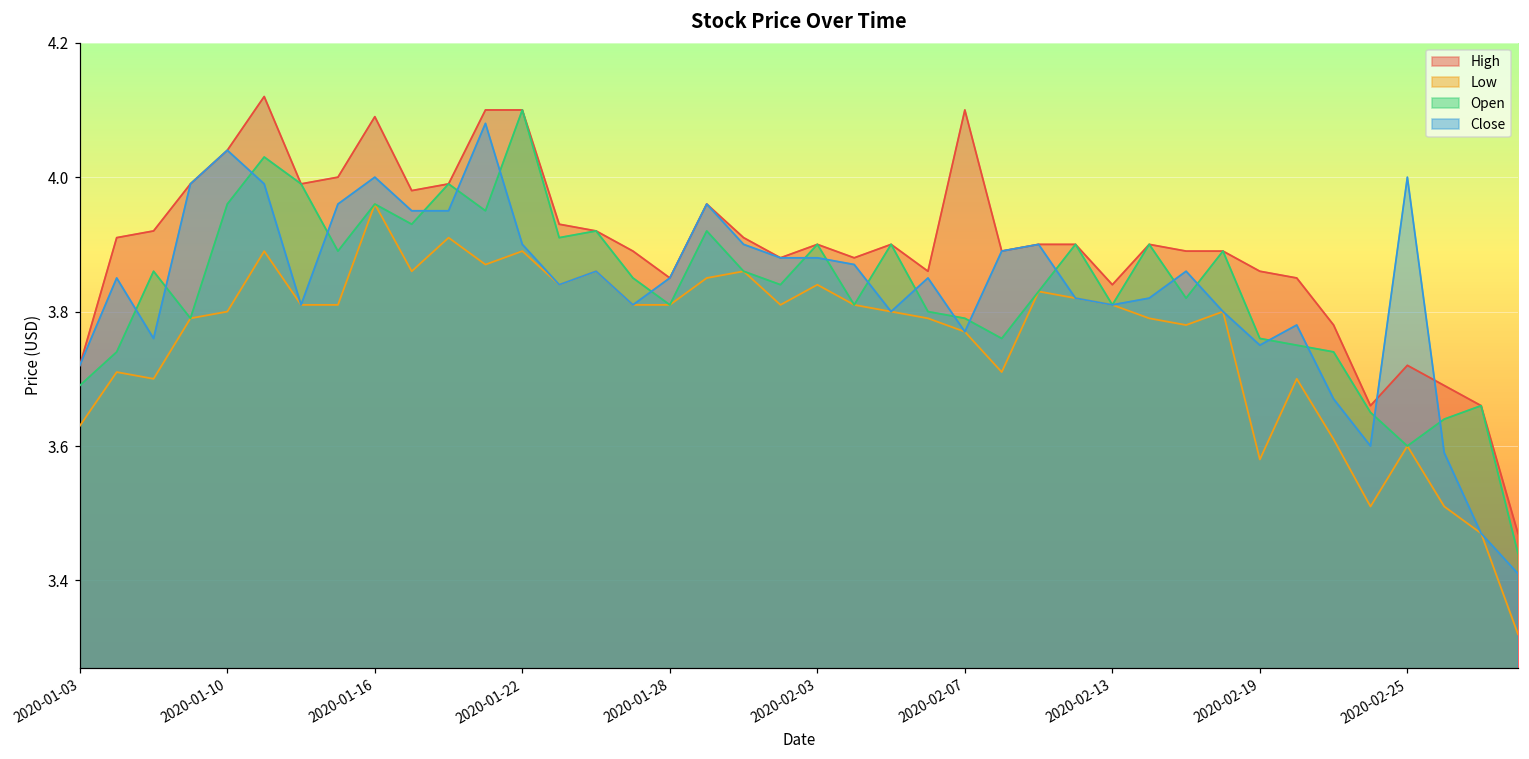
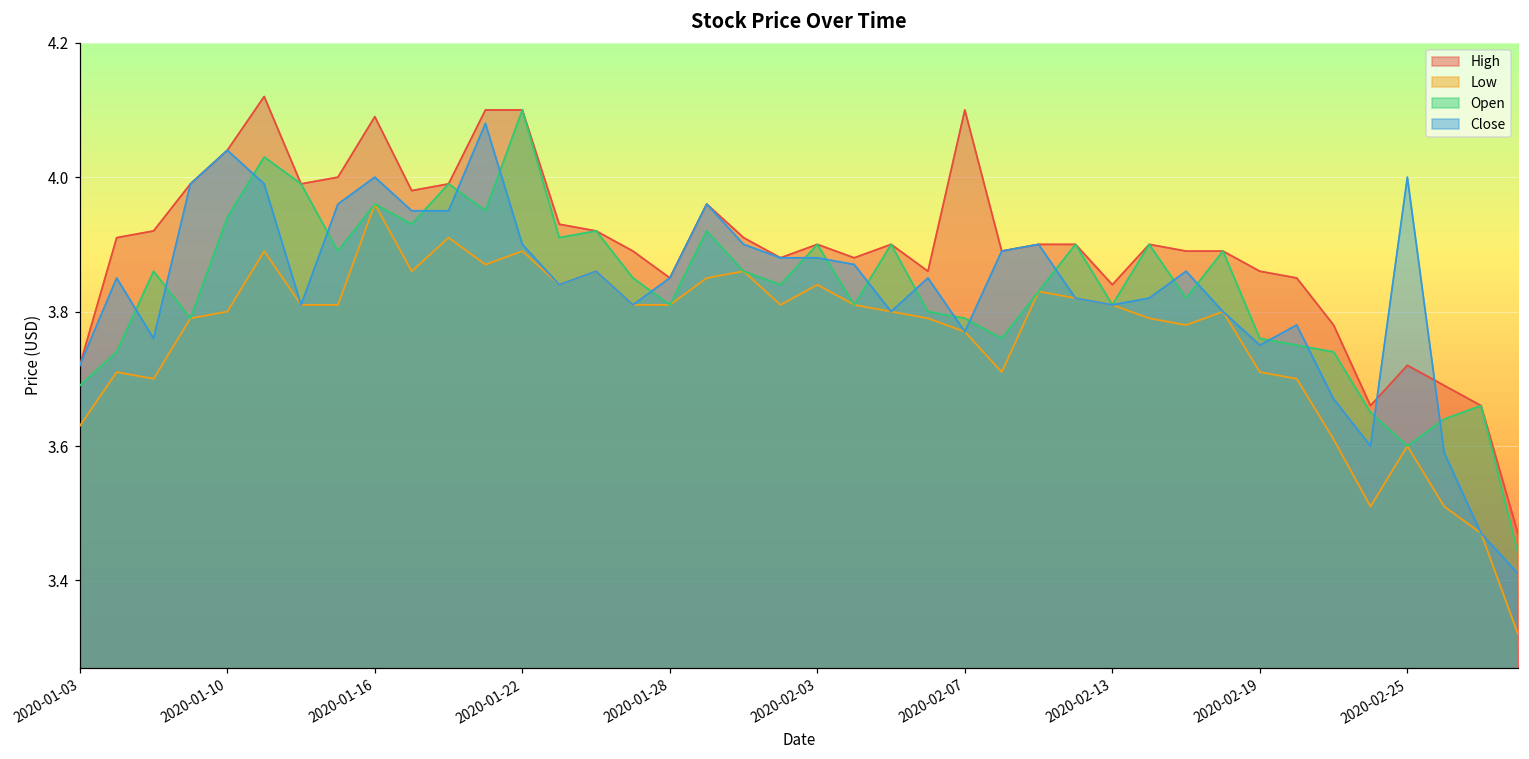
Open, 2020-01-10: 3.96 -> 3.94
Low, 2020-02-19: 3.58 -> 3.71
